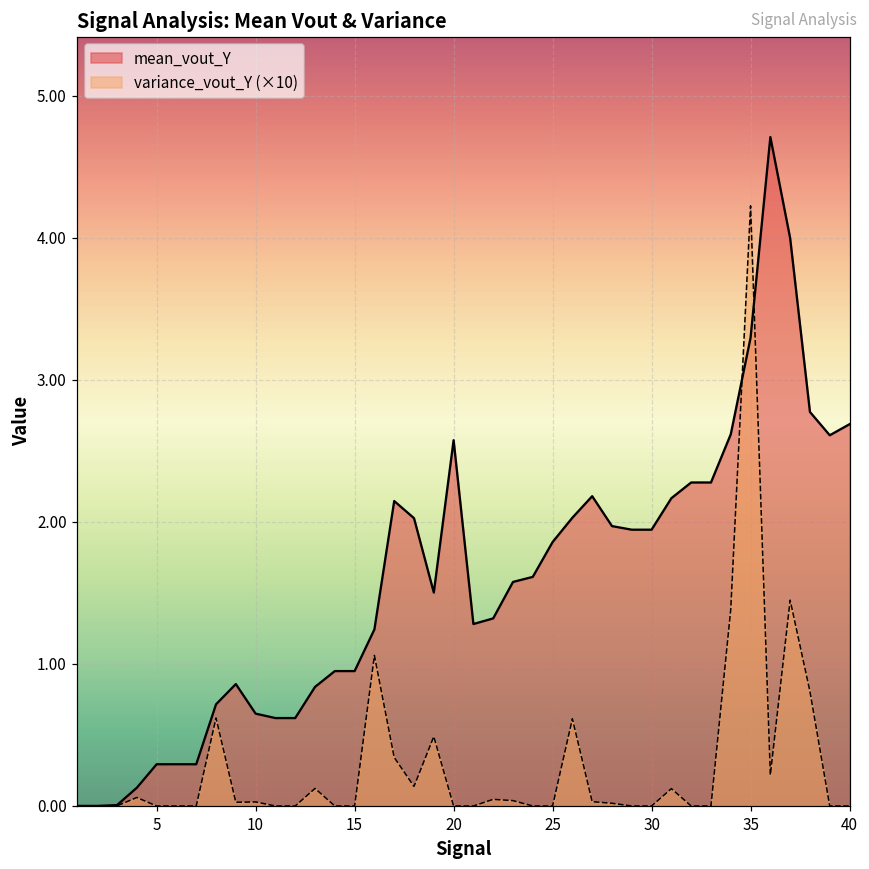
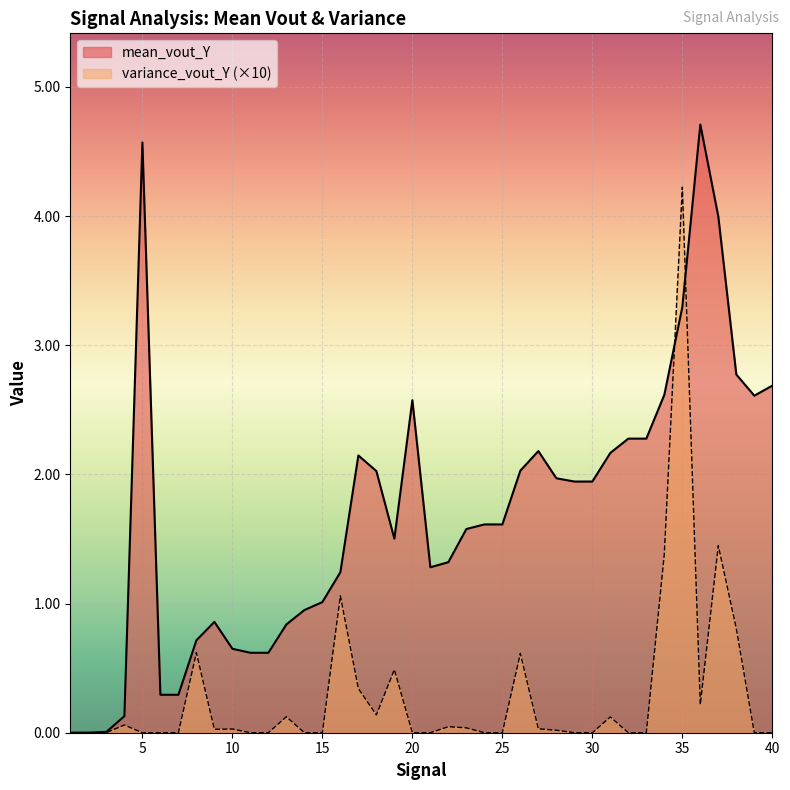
mean_vout_Y, 5: 0.29 -> 4.57
mean_vout_Y, 15: 0.95 -> 1.01
mean_vout_Y, 25: 1.86 -> 1.61
